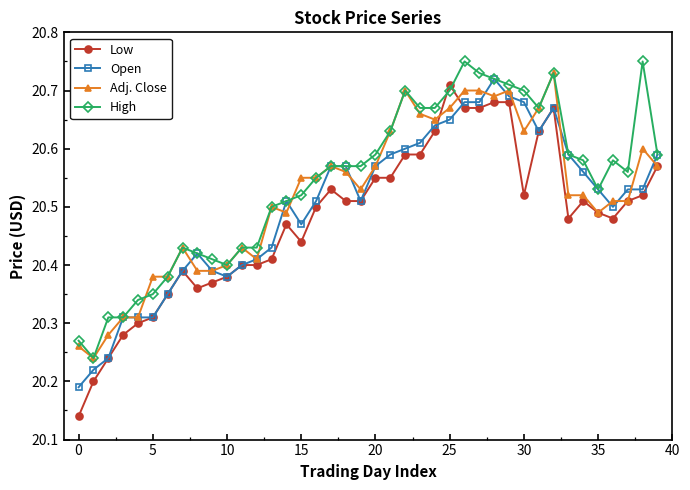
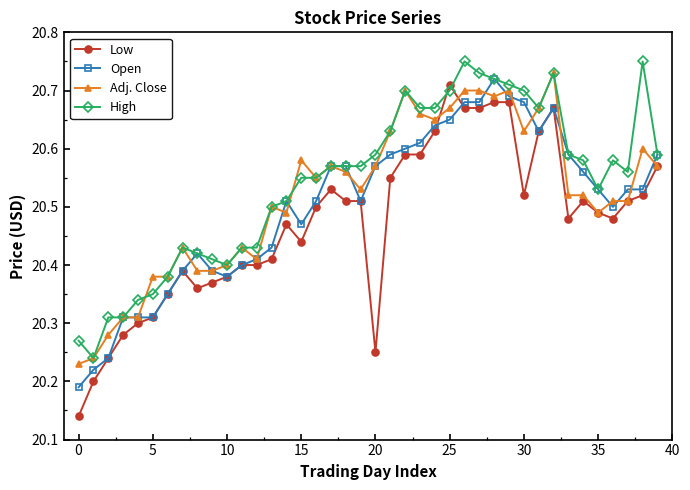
Adj. Close, 0: 20.26 -> 20.23
Adj. Close, 15: 20.55 -> 20.58
High, 15: 20.52 -> 20.55
Low, 20: 20.55 -> 20.25
